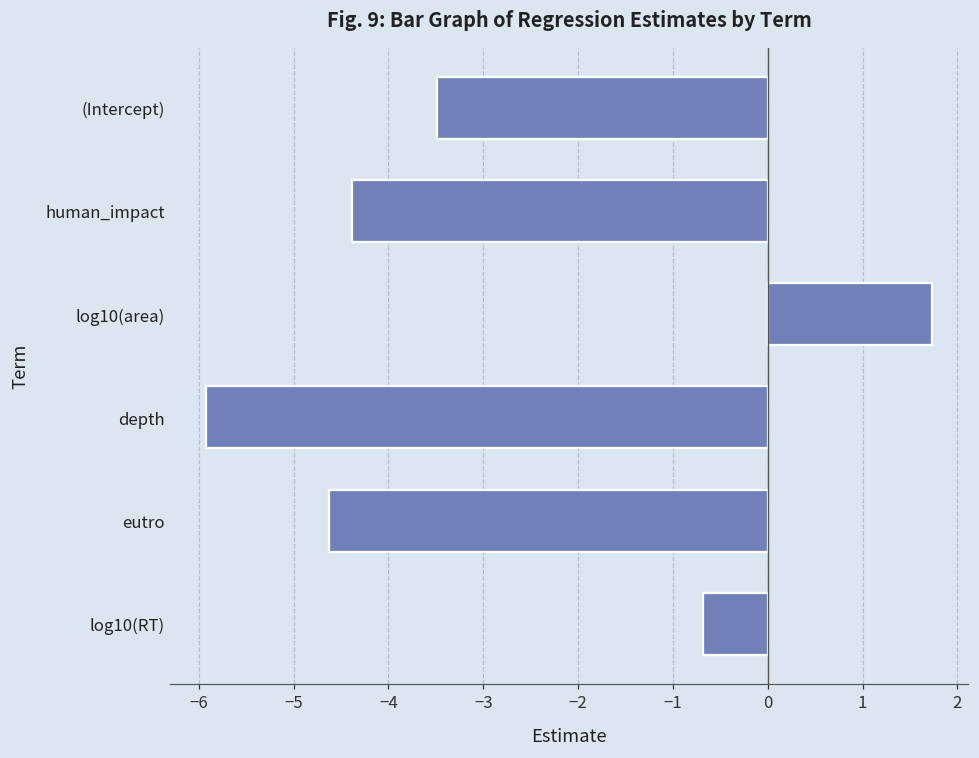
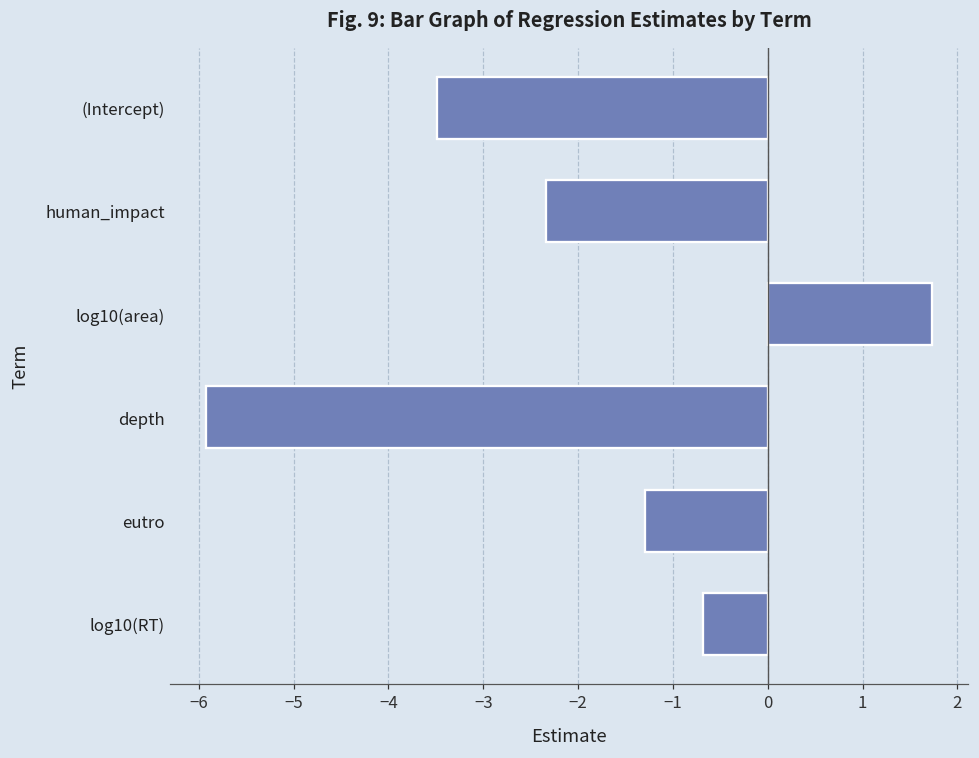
human_impact: -4.4 -> -2.3
eutro: -4.6 -> -1.3
